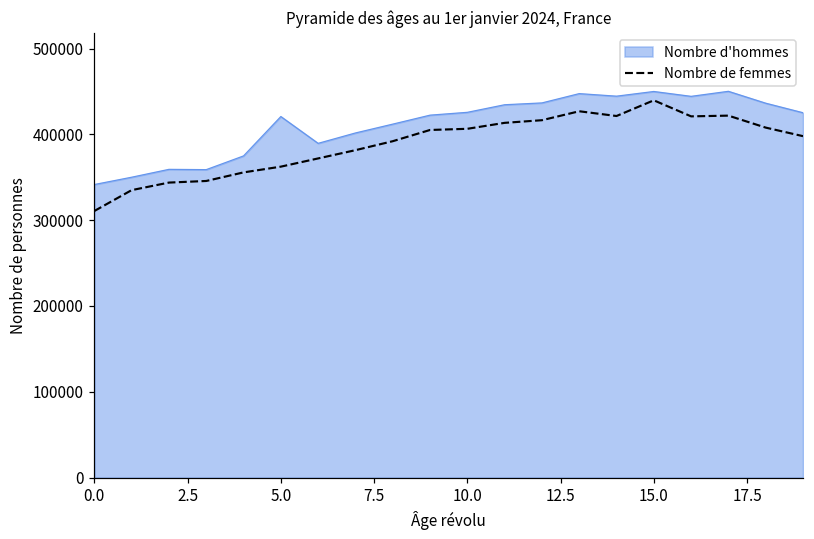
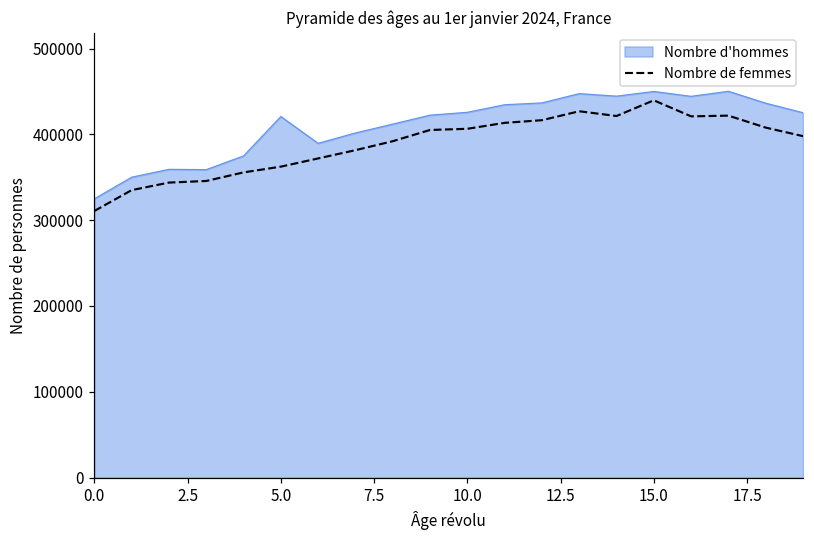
Nombre d'hommes, 0.0: 340000 -> 320000
